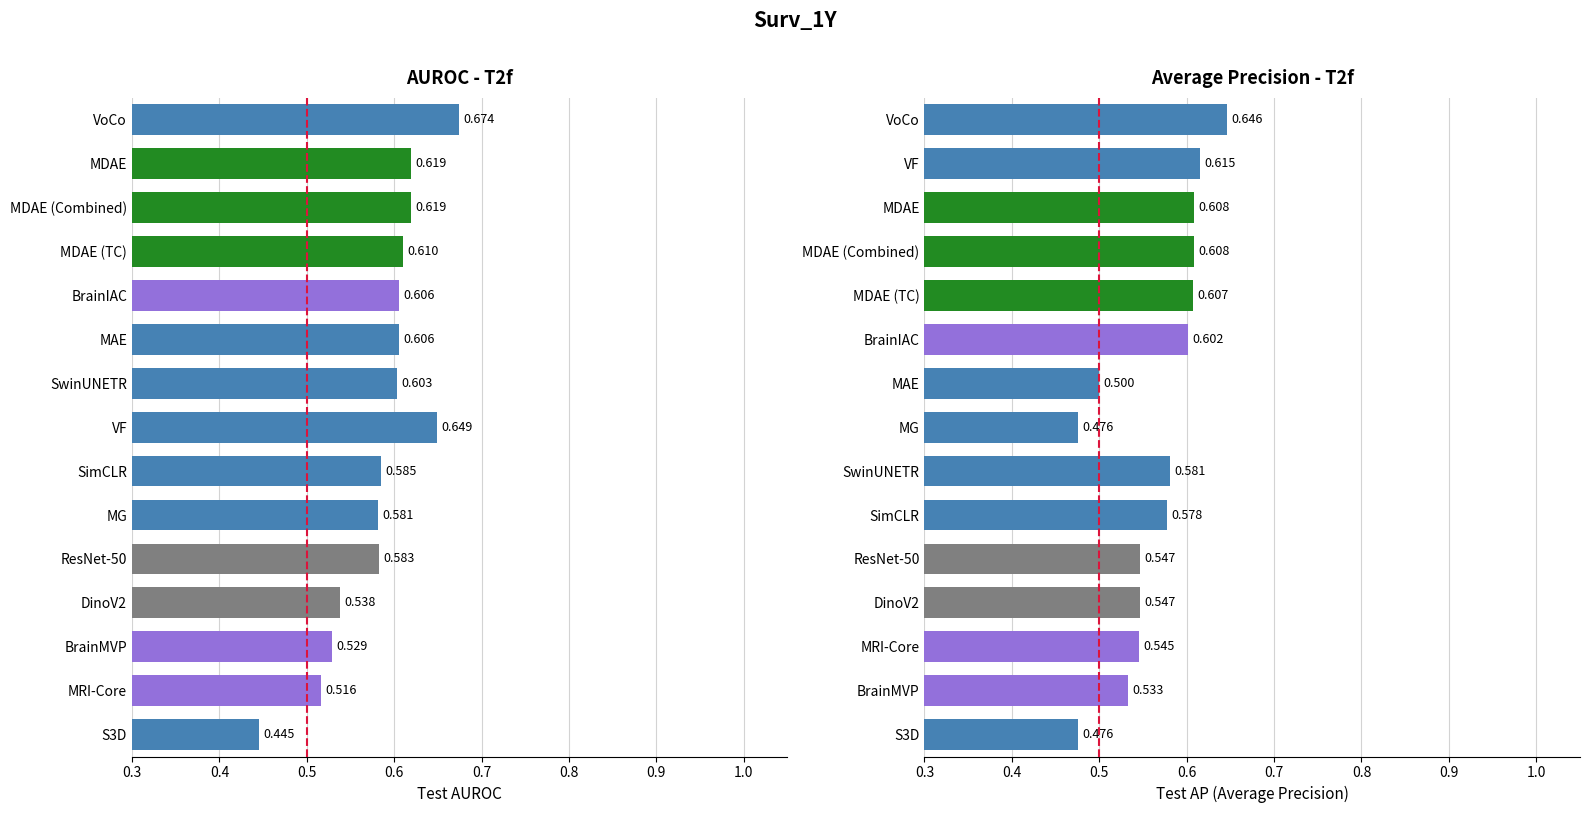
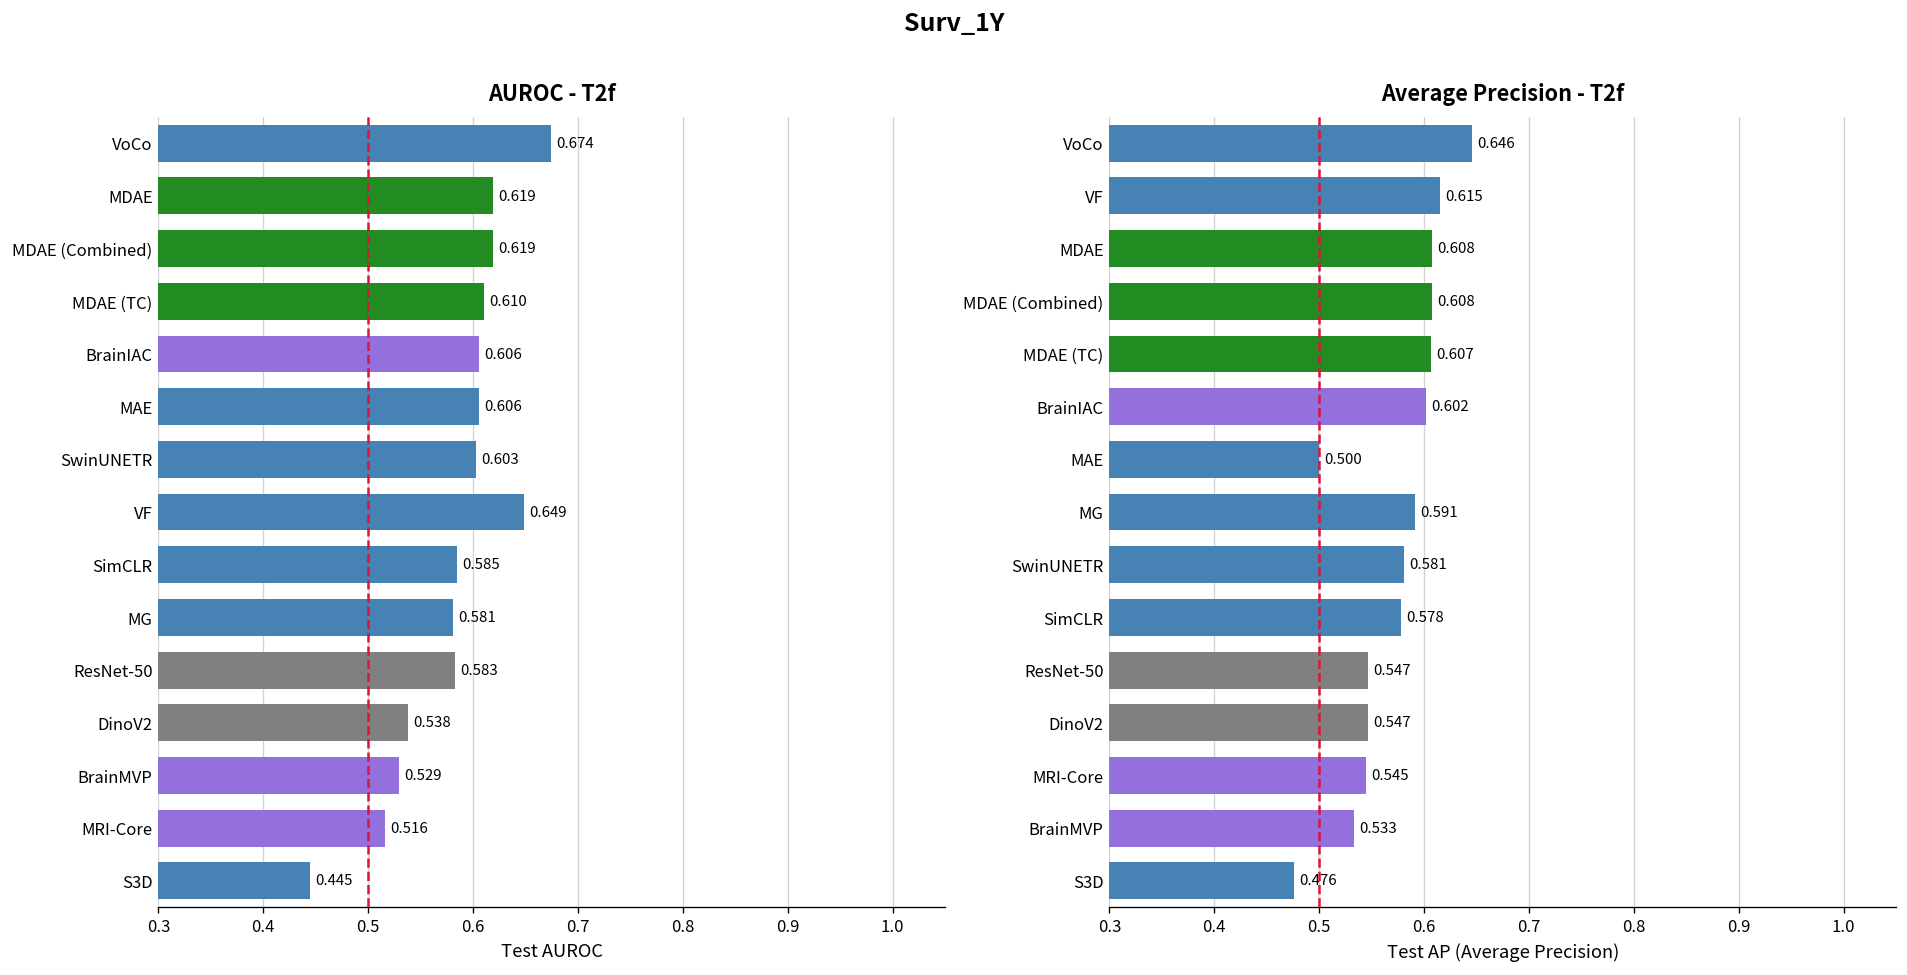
Average Precision - T2f, MG: 0.476 -> 0.591
